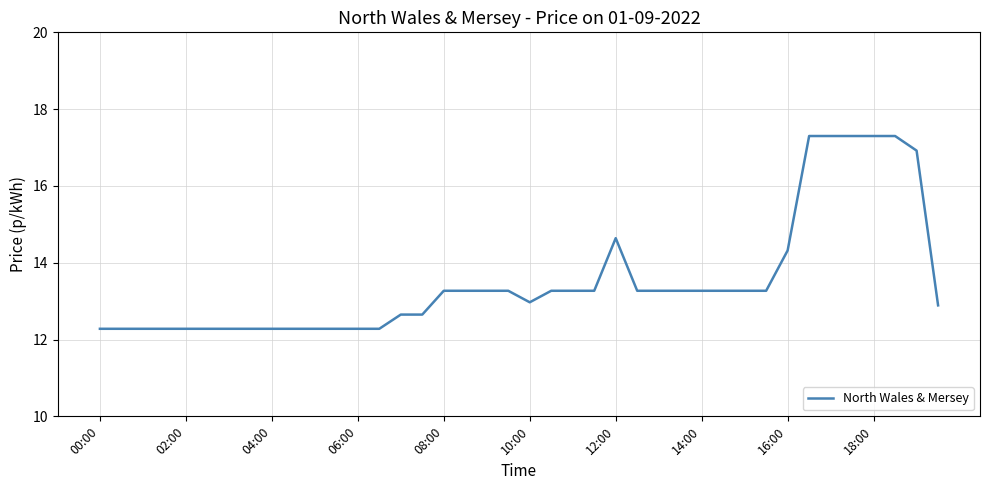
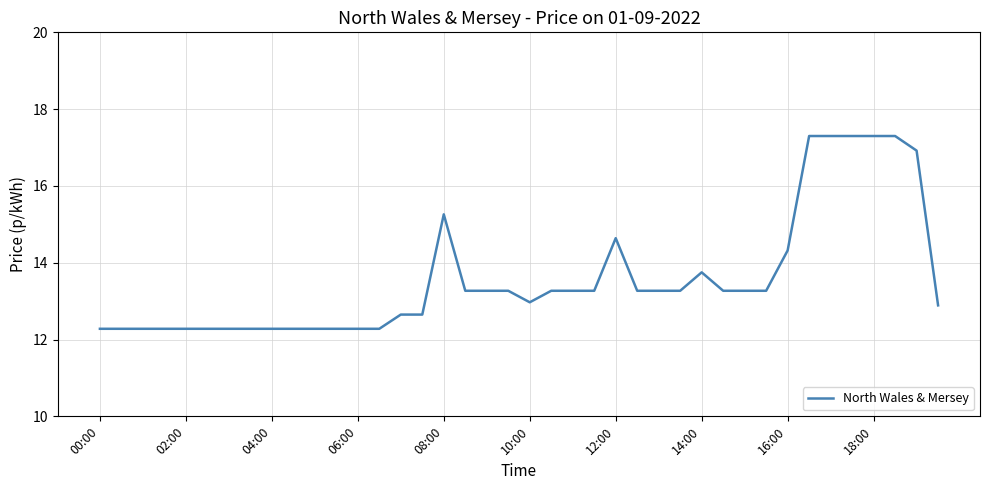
08:00: 13.3 -> 15.3
14:00: 13.3 -> 13.8
